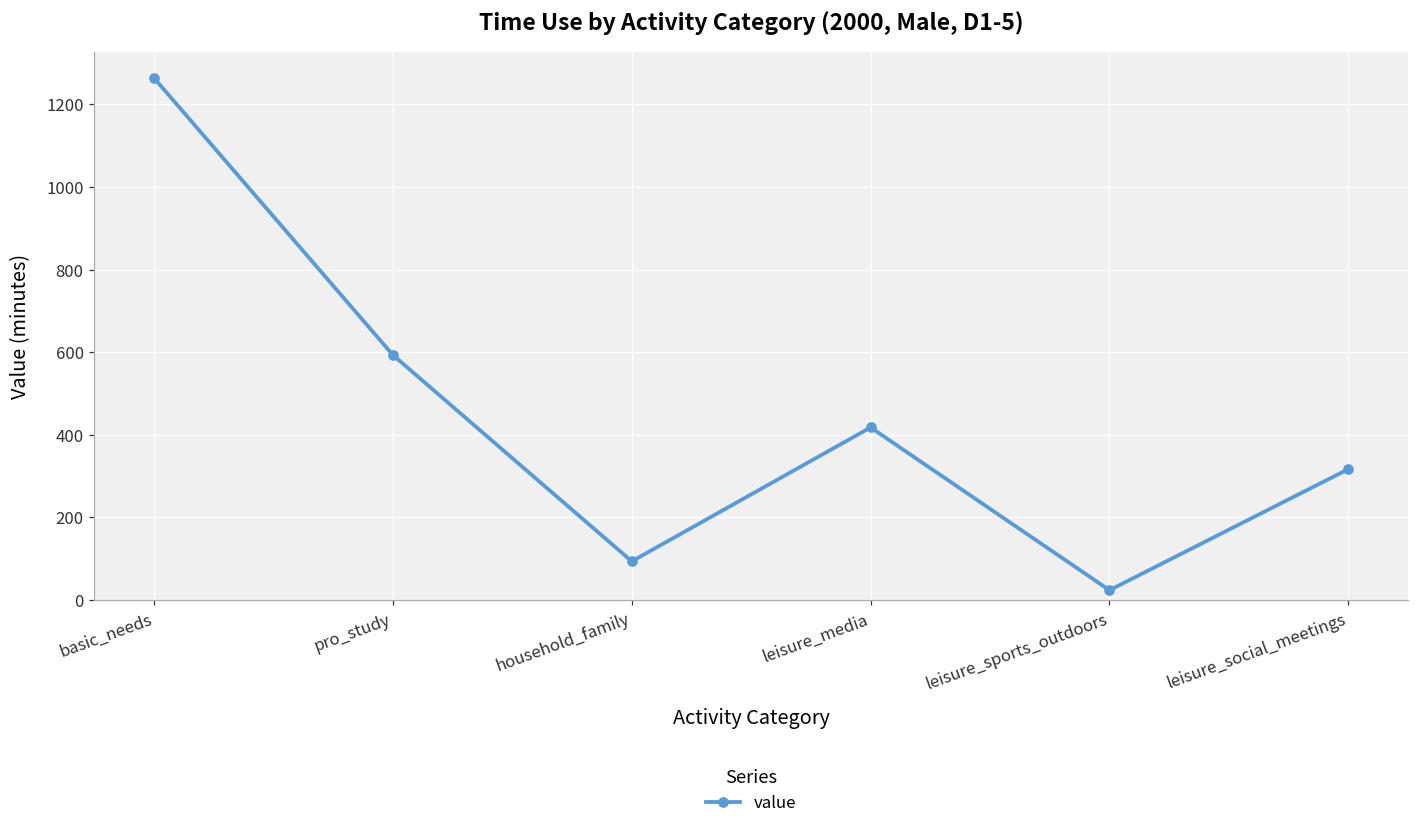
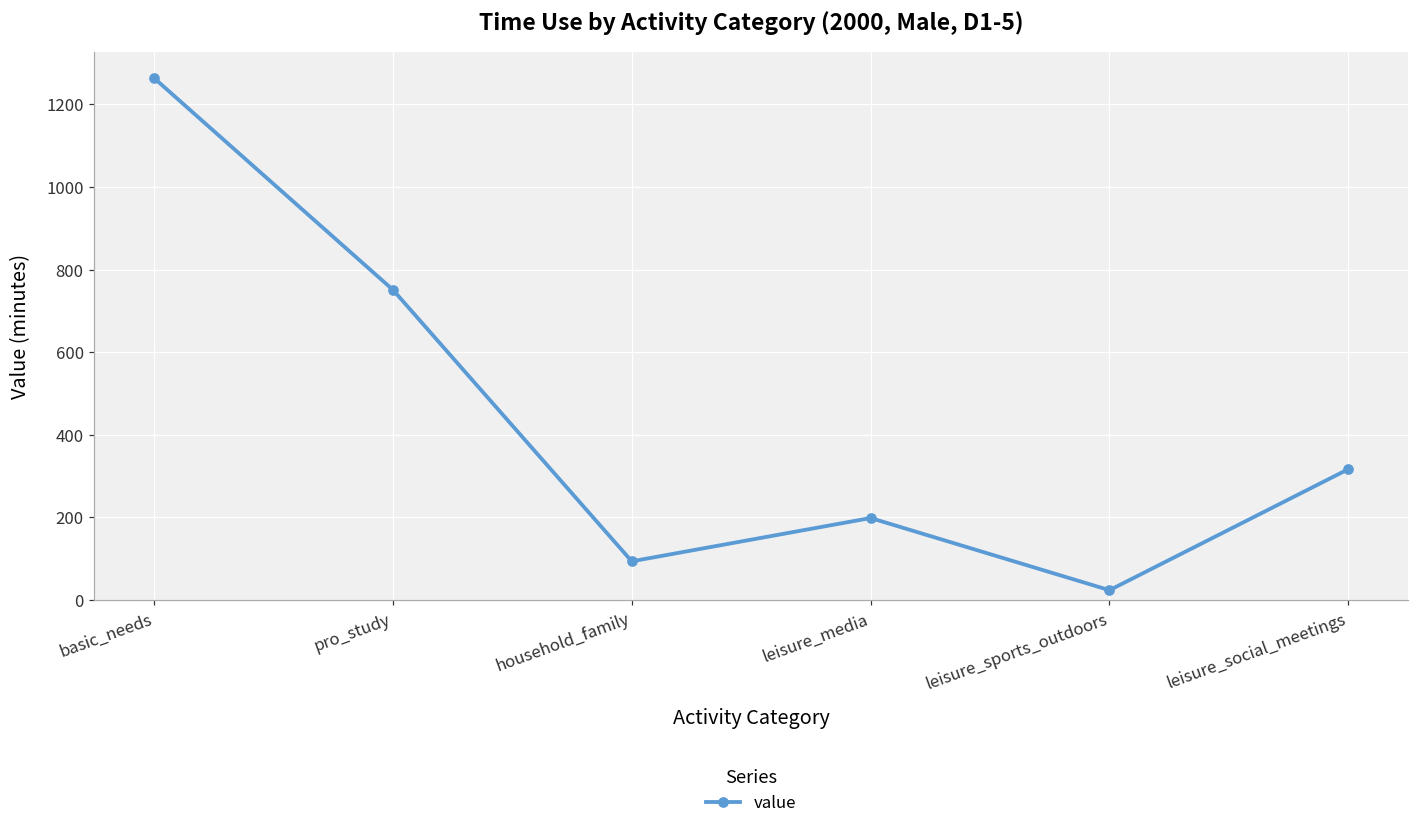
pro_study: 590 -> 750
leisure_media: 420 -> 200
